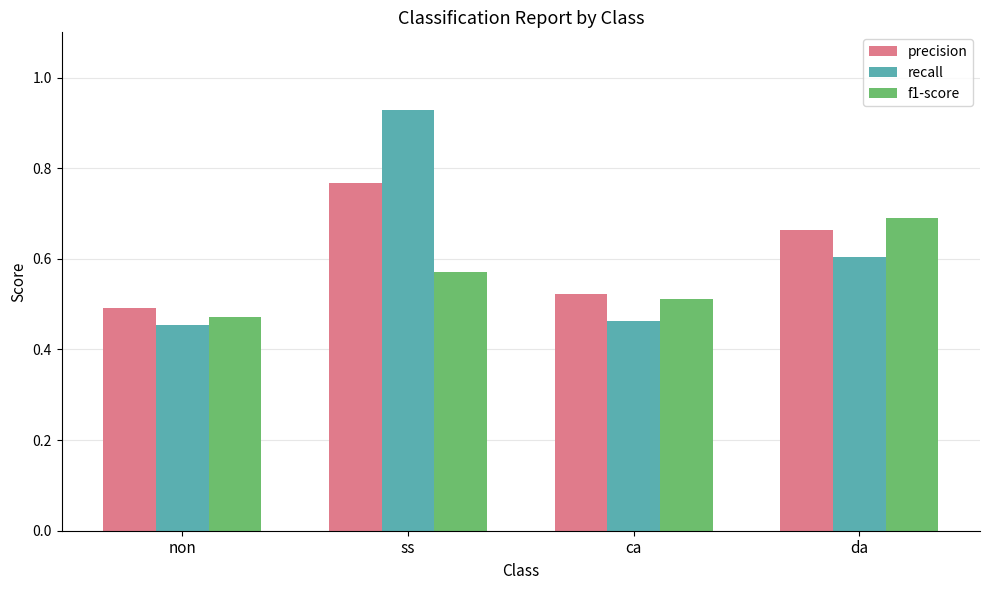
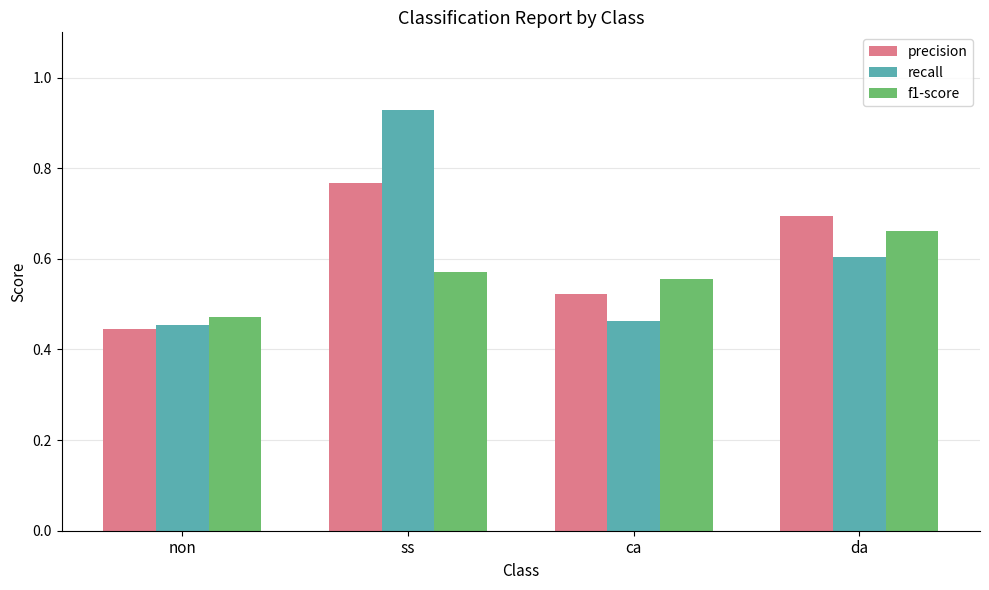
precision, non: 0.49 -> 0.45
f1-score, ca: 0.51 -> 0.56
precision, da: 0.66 -> 0.69
f1-score, da: 0.69 -> 0.66
